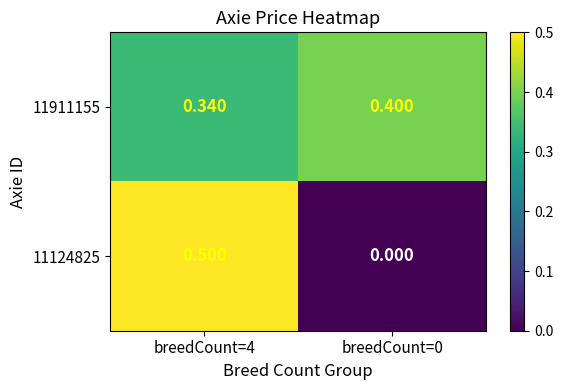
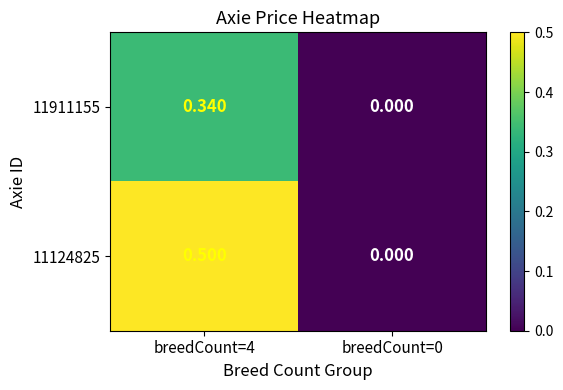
11911155, breedCount=0: 0.400 -> 0.000
